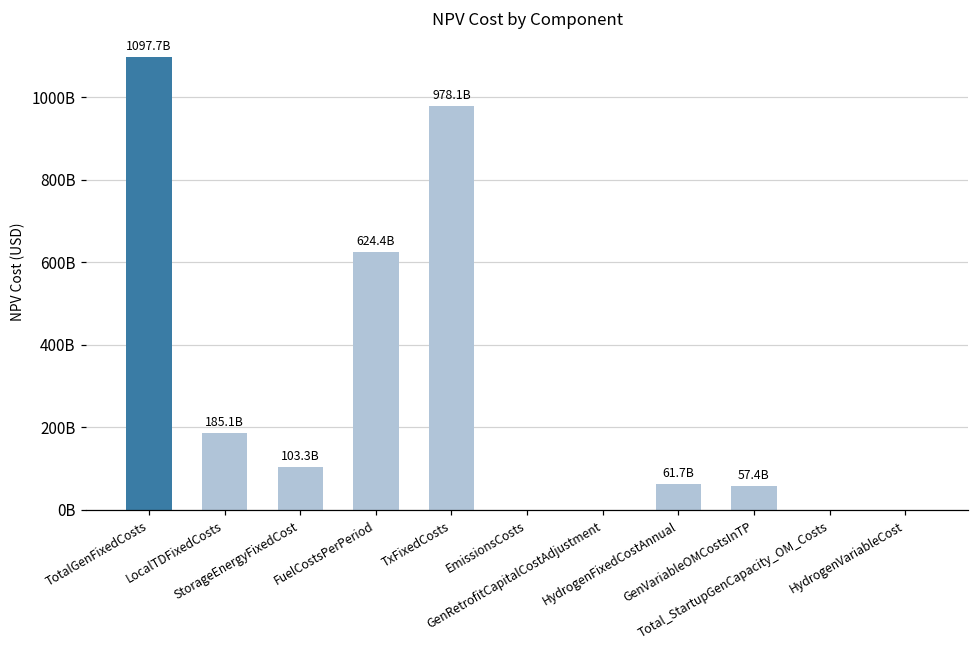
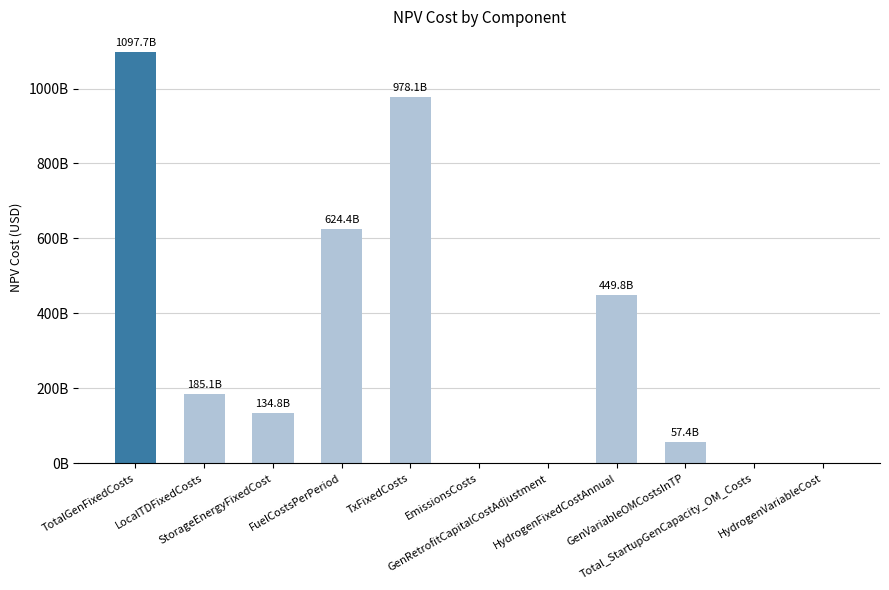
StorageEnergyFixedCost: 103.3B -> 134.8B
HydrogenFixedCostAnnual: 61.7B -> 449.8B
